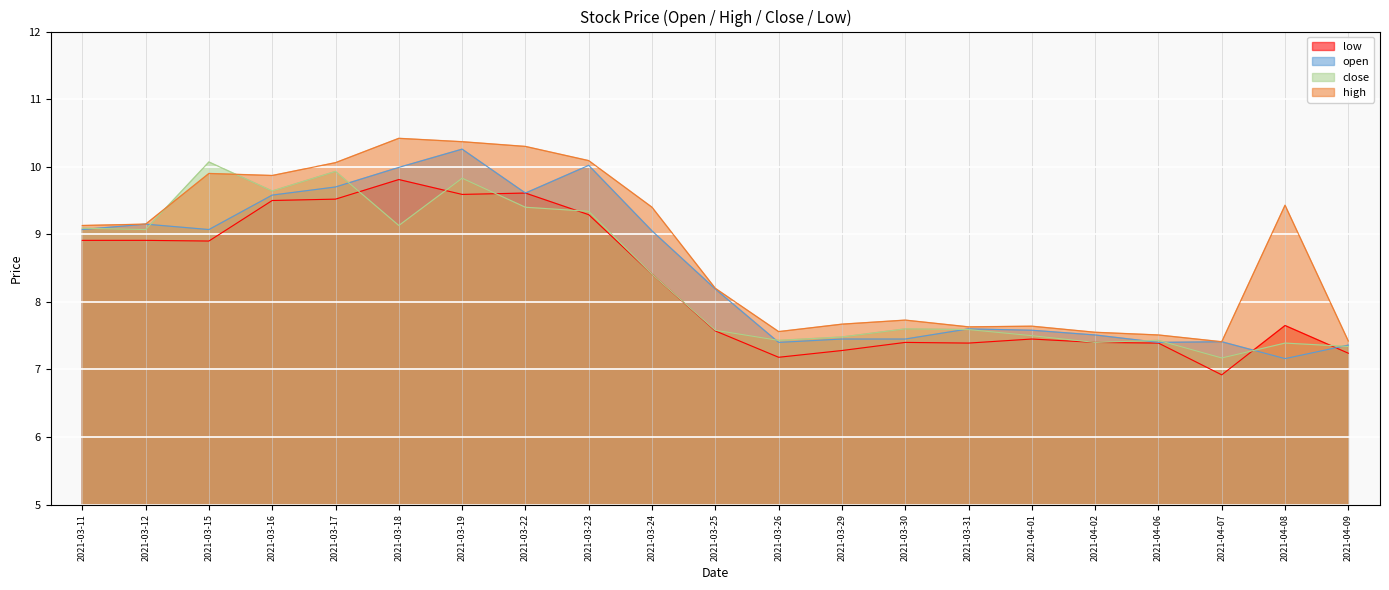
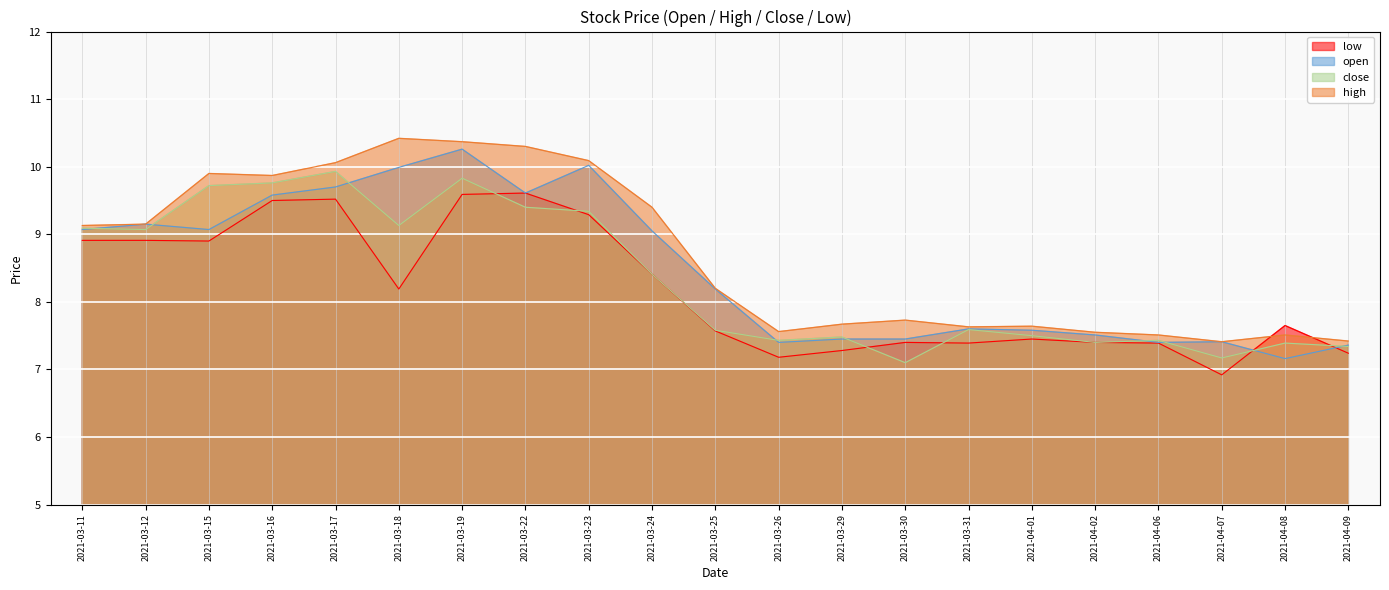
close, 2021-03-15: 10.1 -> 9.7
close, 2021-03-16: 9.6 -> 9.8
low, 2021-03-18: 9.8 -> 8.2
close, 2021-03-30: 7.6 -> 7.1
high, 2021-04-08: 9.4 -> 7.5
